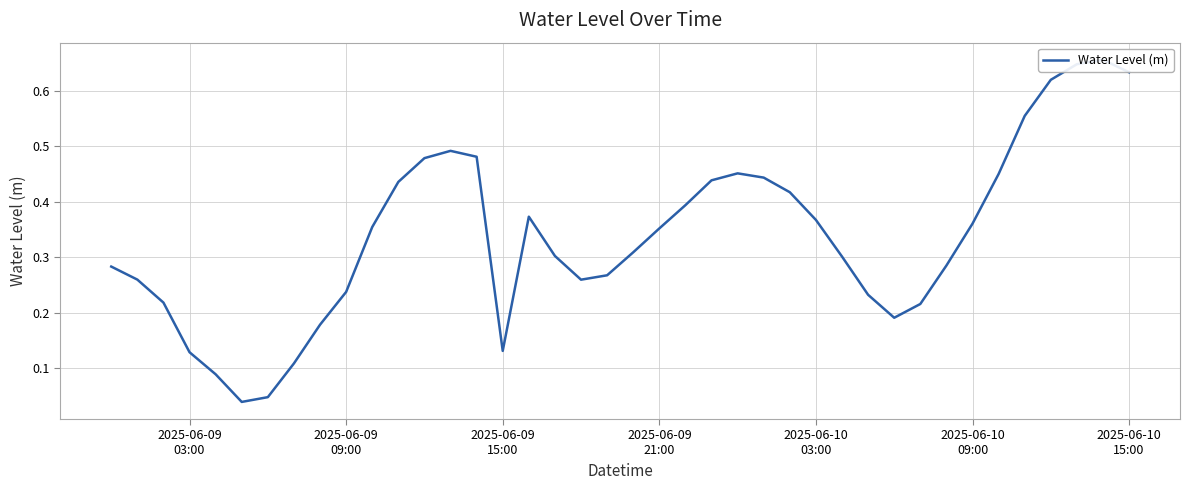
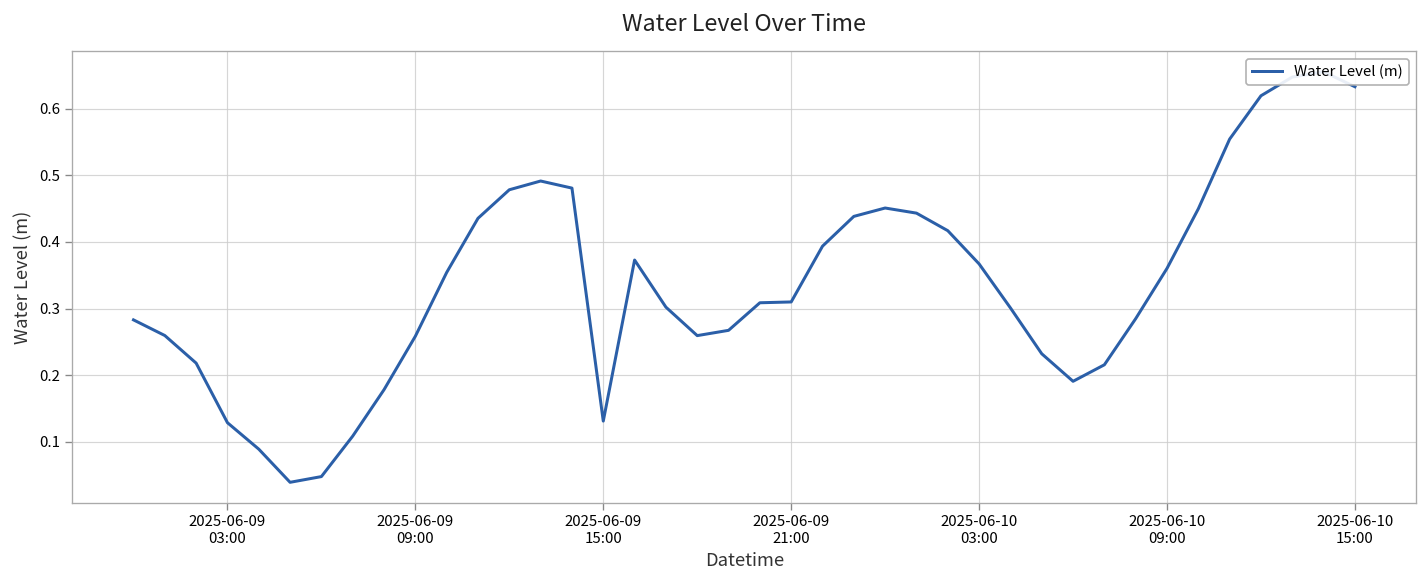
2025-06-09 09:00: 0.24 -> 0.26
2025-06-09 21:00: 0.35 -> 0.31
